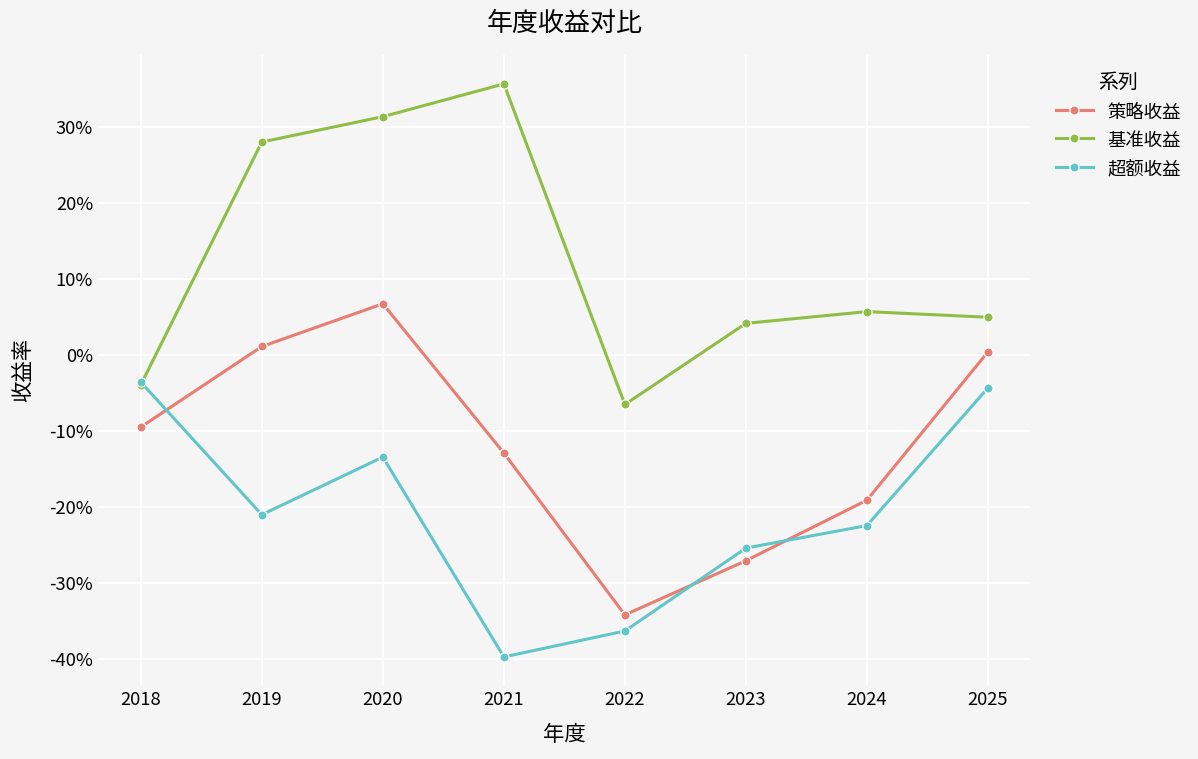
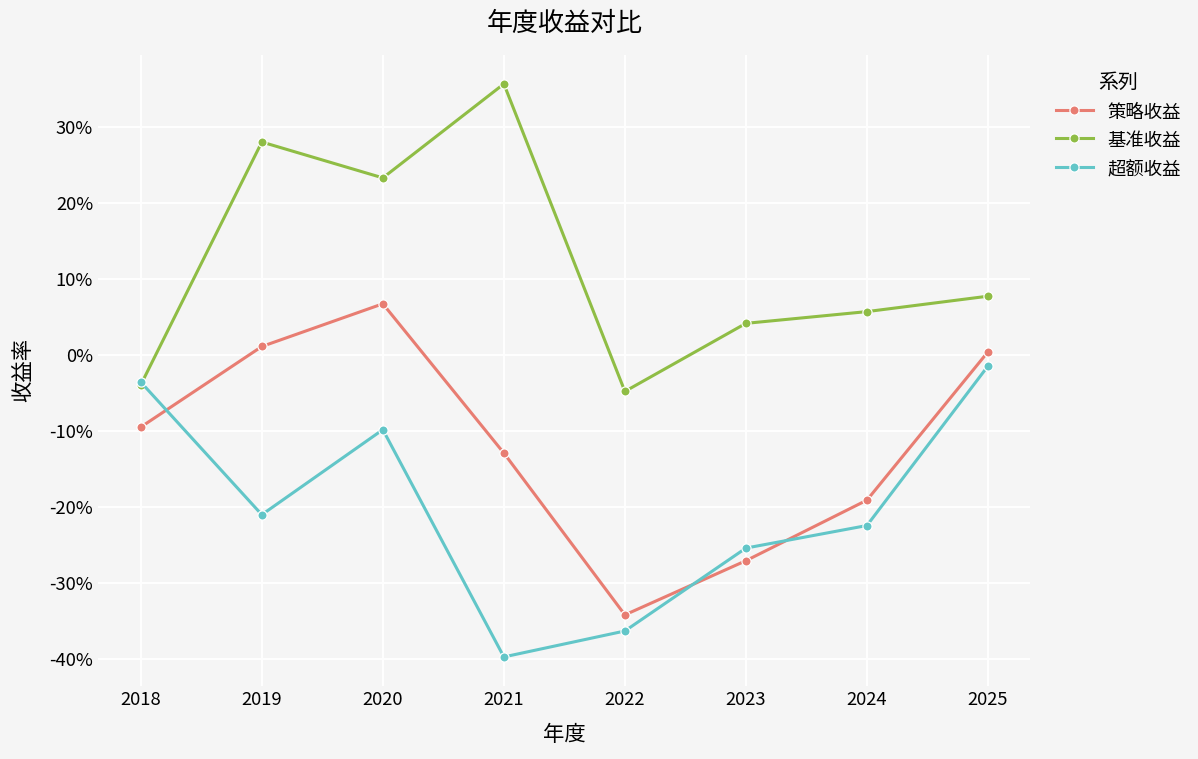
基准收益, 2020: 31% -> 23%
超额收益, 2020: -13% -> -10%
基准收益, 2022: -7% -> -5%
基准收益, 2025: 5% -> 8%
超额收益, 2025: -4% -> -1%
